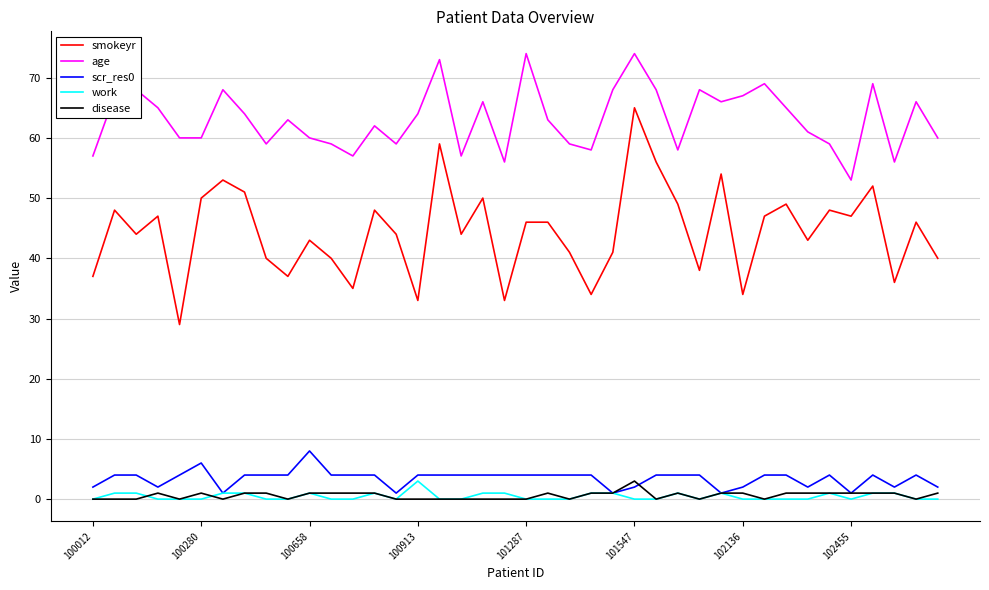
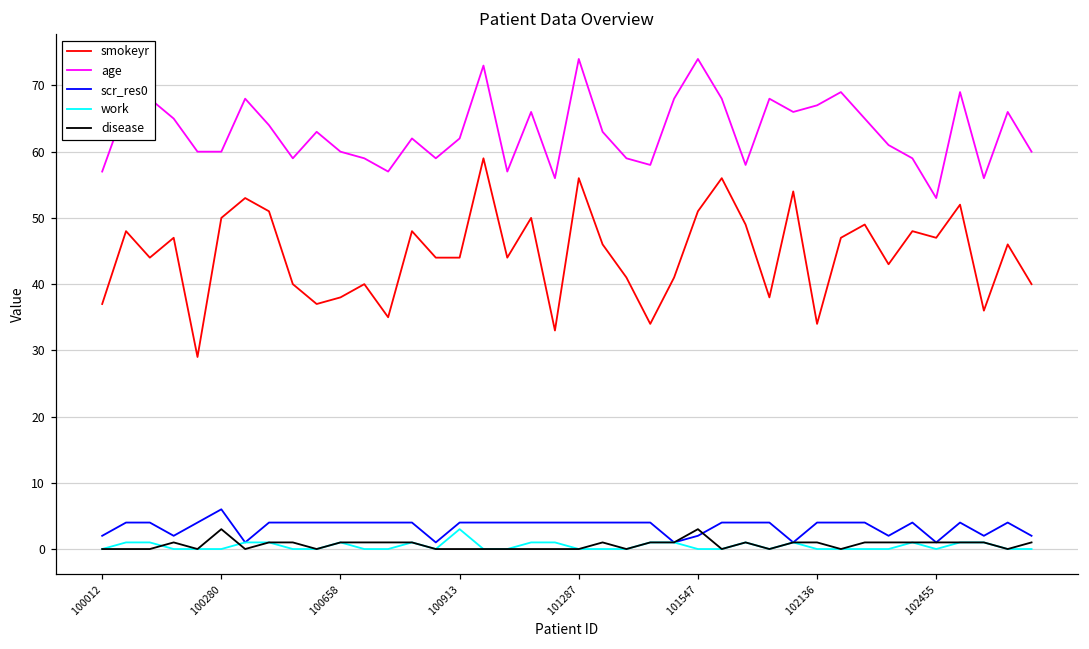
disease, 100280: 1 -> 3
smokeyr, 100658: 43 -> 38
scr_res0, 100658: 8 -> 4
smokeyr, 100913: 33 -> 44
age, 100913: 64 -> 62
smokeyr, 101287: 46 -> 56
smokeyr, 101547: 65 -> 51
scr_res0, 102136: 2 -> 4
